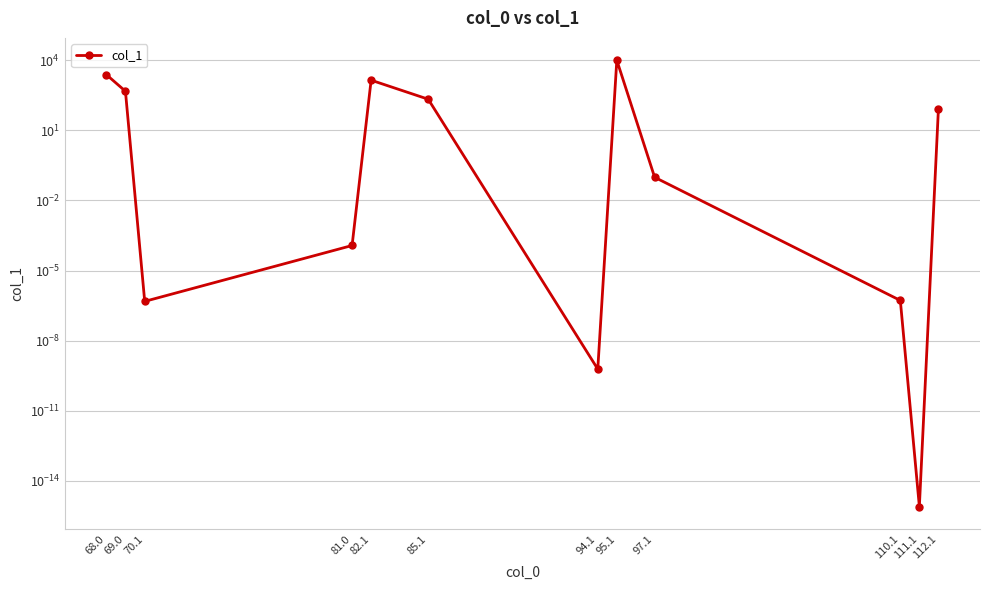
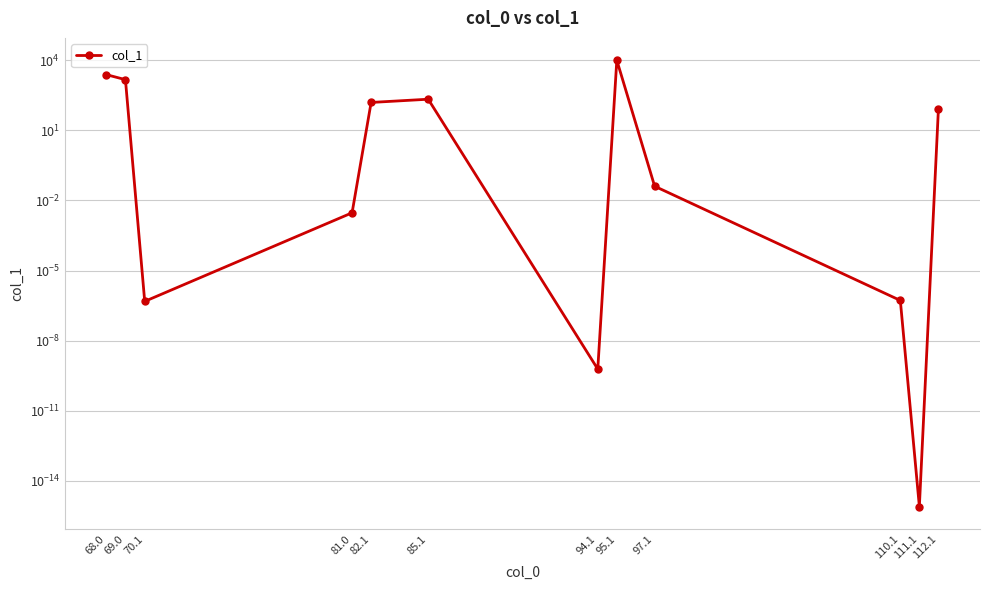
69.0: 500 -> 1000
81.0: 0.0001 -> 0.003
82.1: 1000 -> 200
97.1: 0.10 -> 0.04
